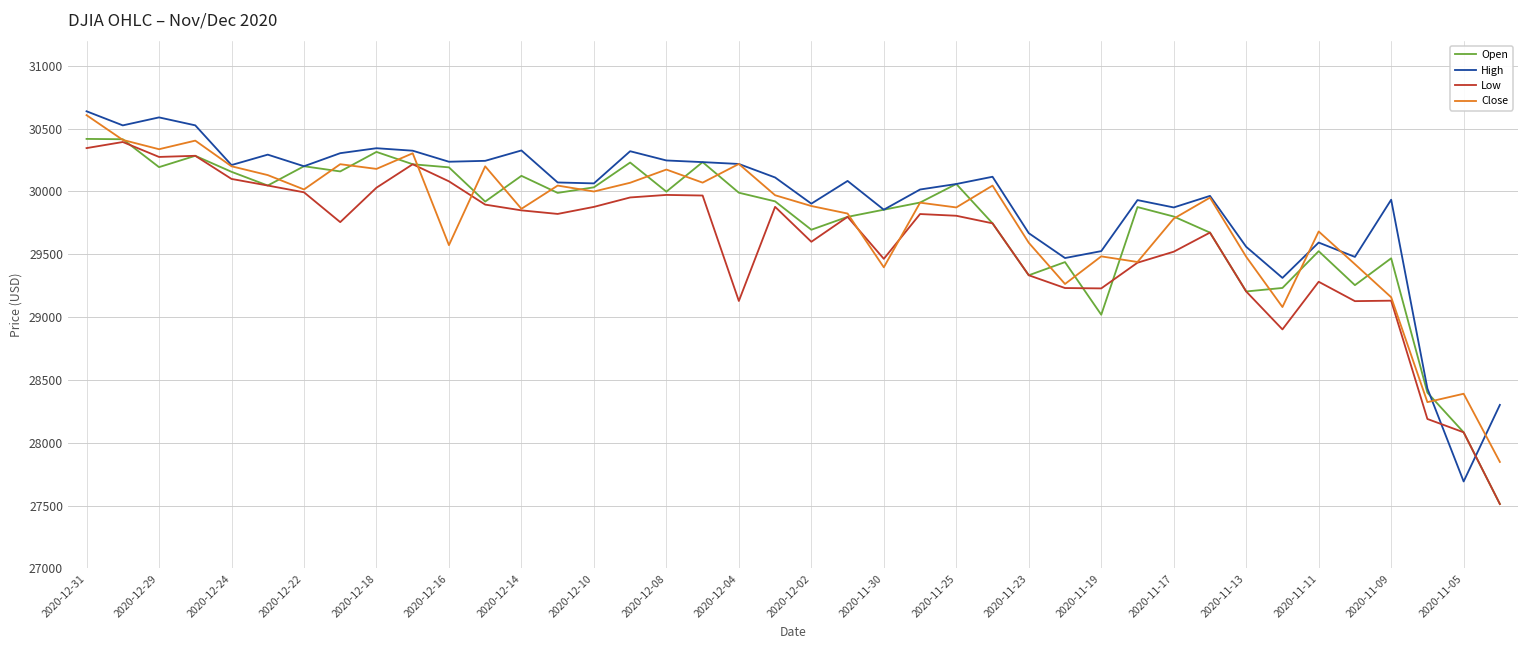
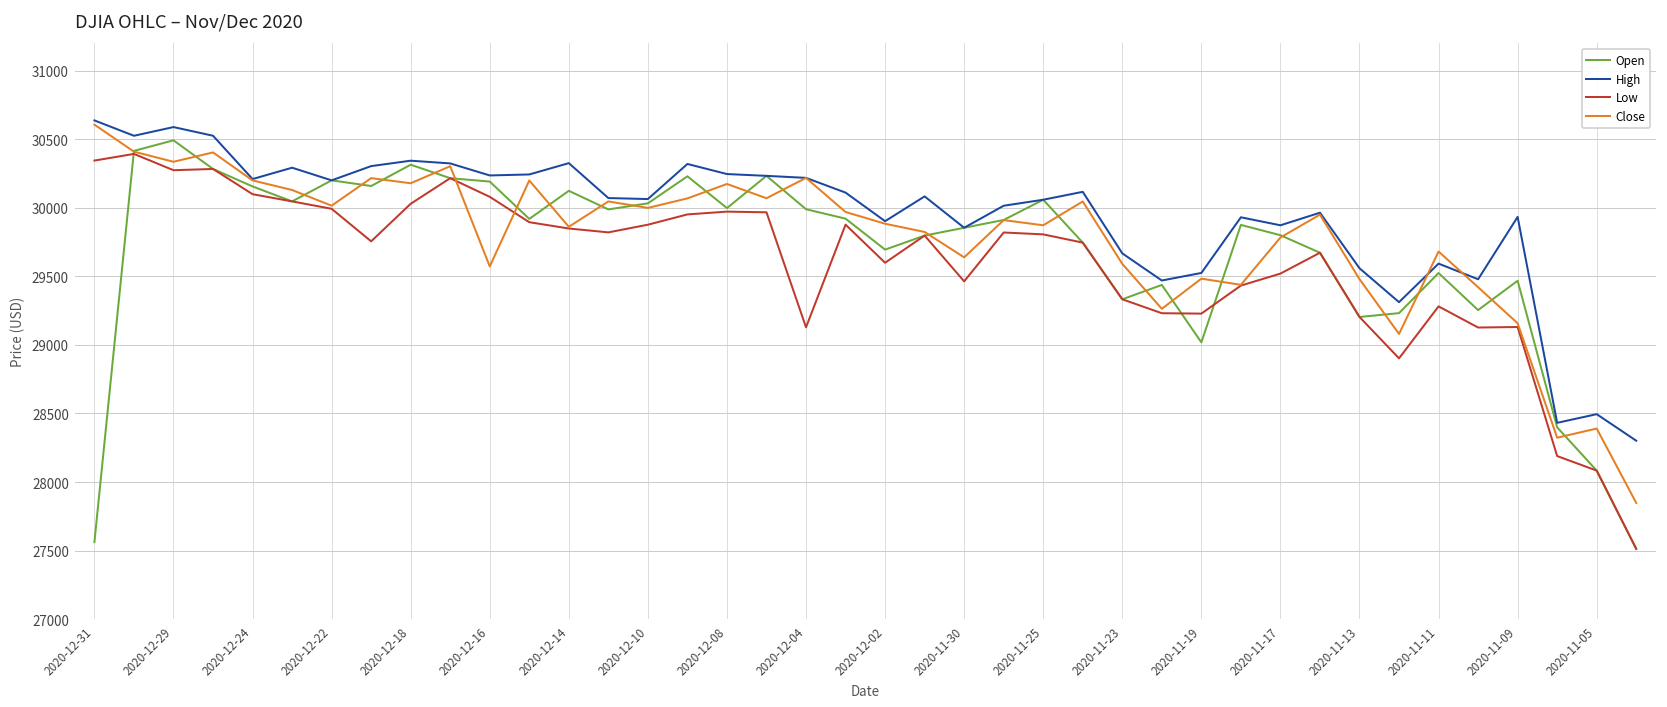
Open, 2020-12-31: 30420 -> 27560
Open, 2020-12-29: 30190 -> 30490
Close, 2020-11-30: 29400 -> 29640
High, 2020-11-05: 27690 -> 28500
